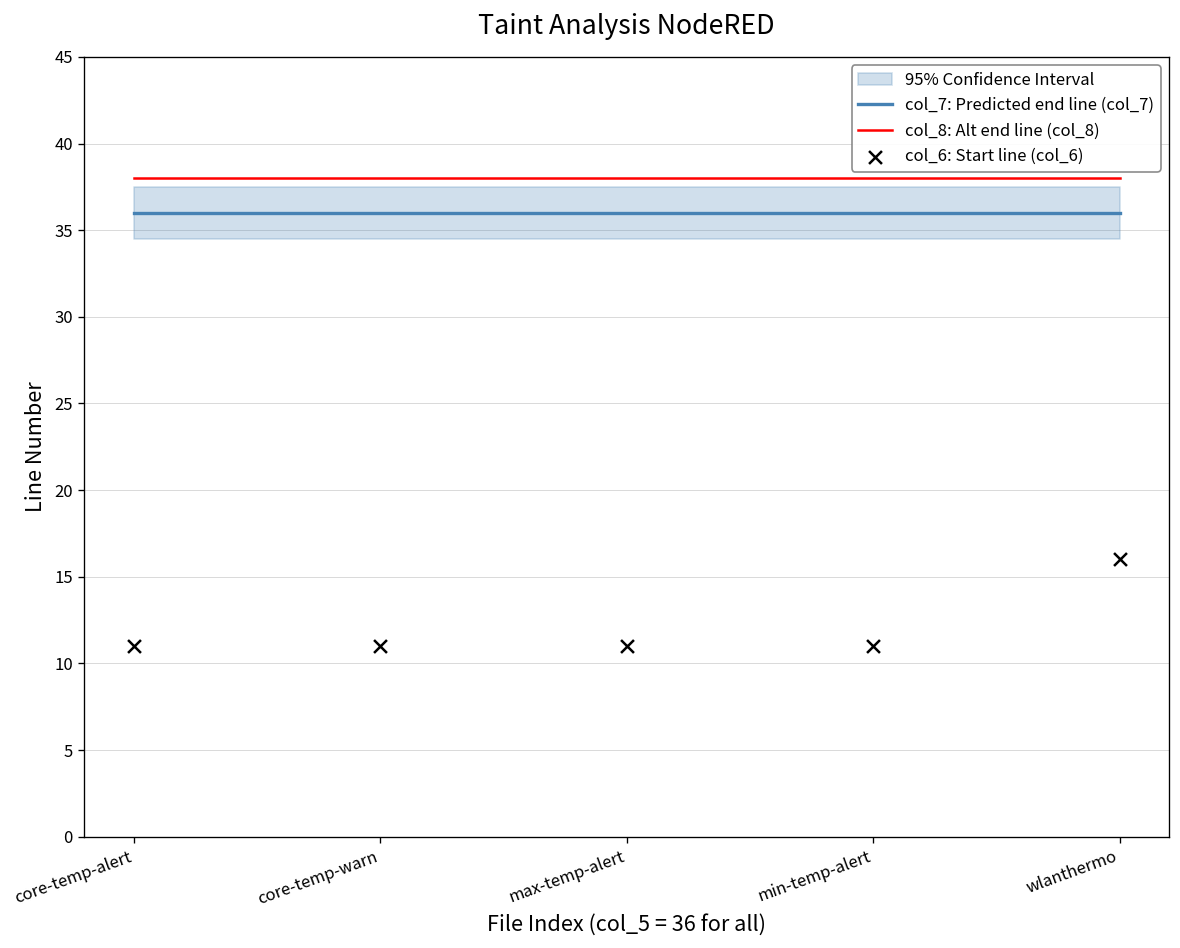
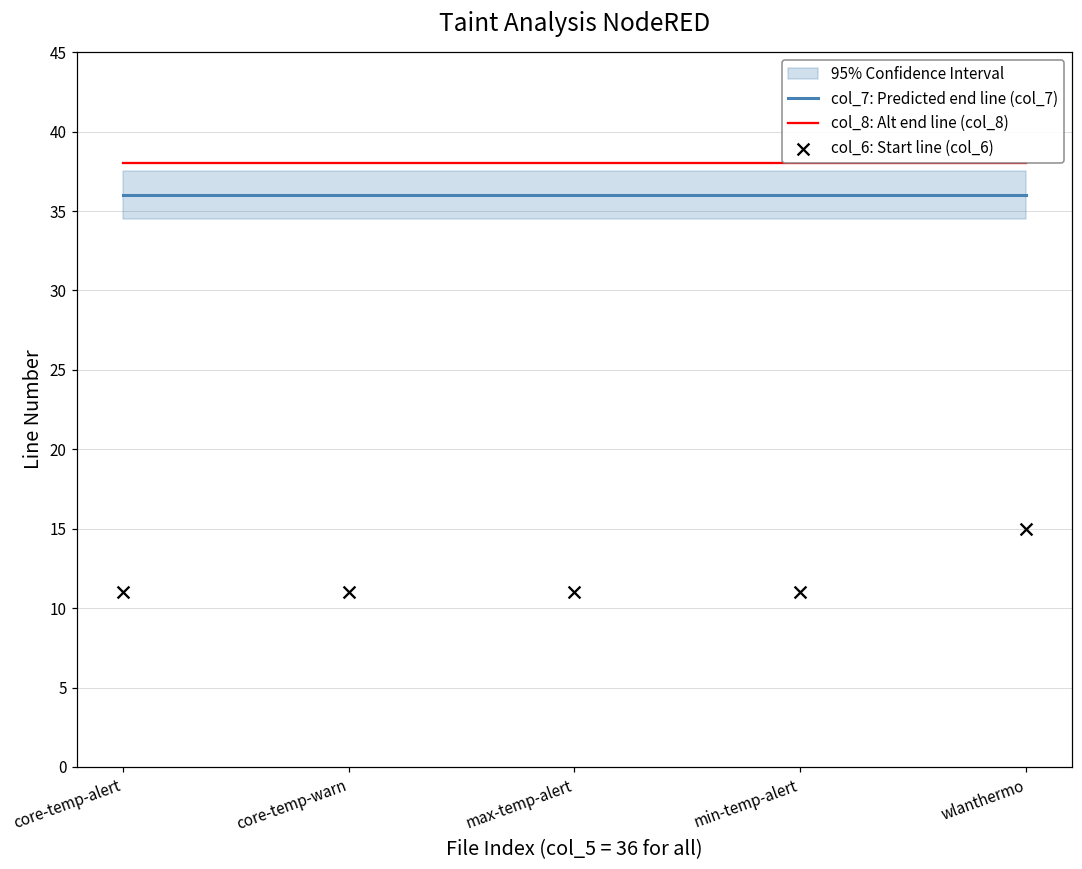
col_6: Start line (col_6), wlanthermo: 16 -> 15
